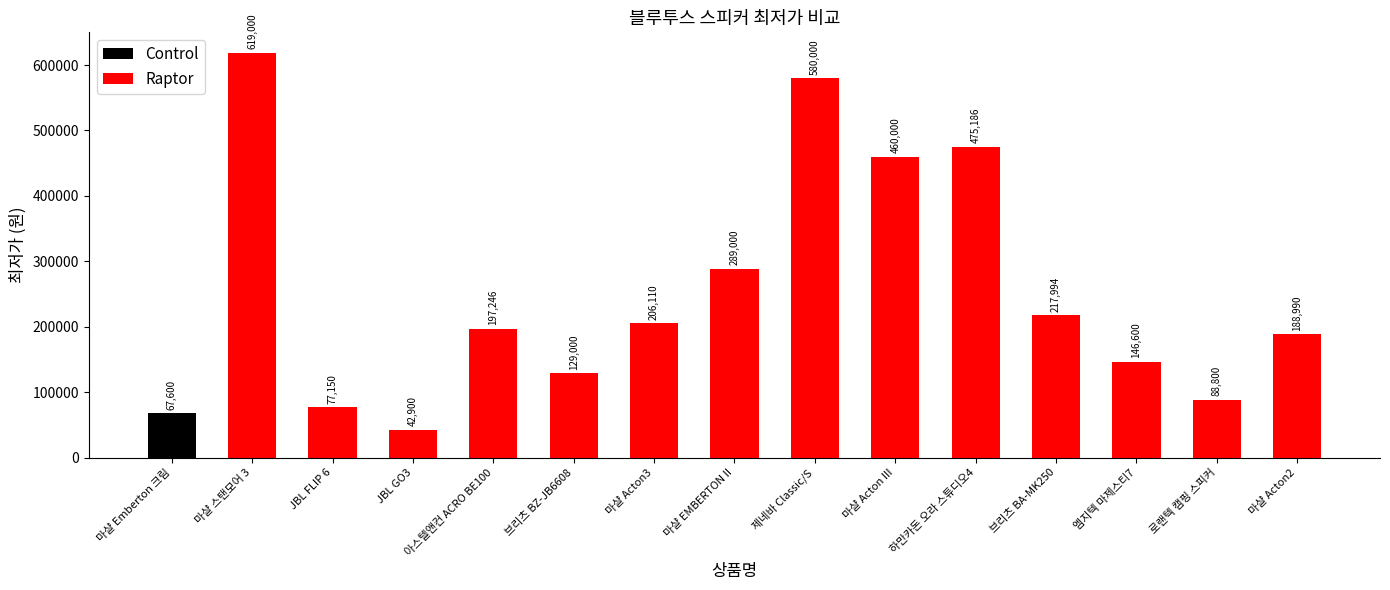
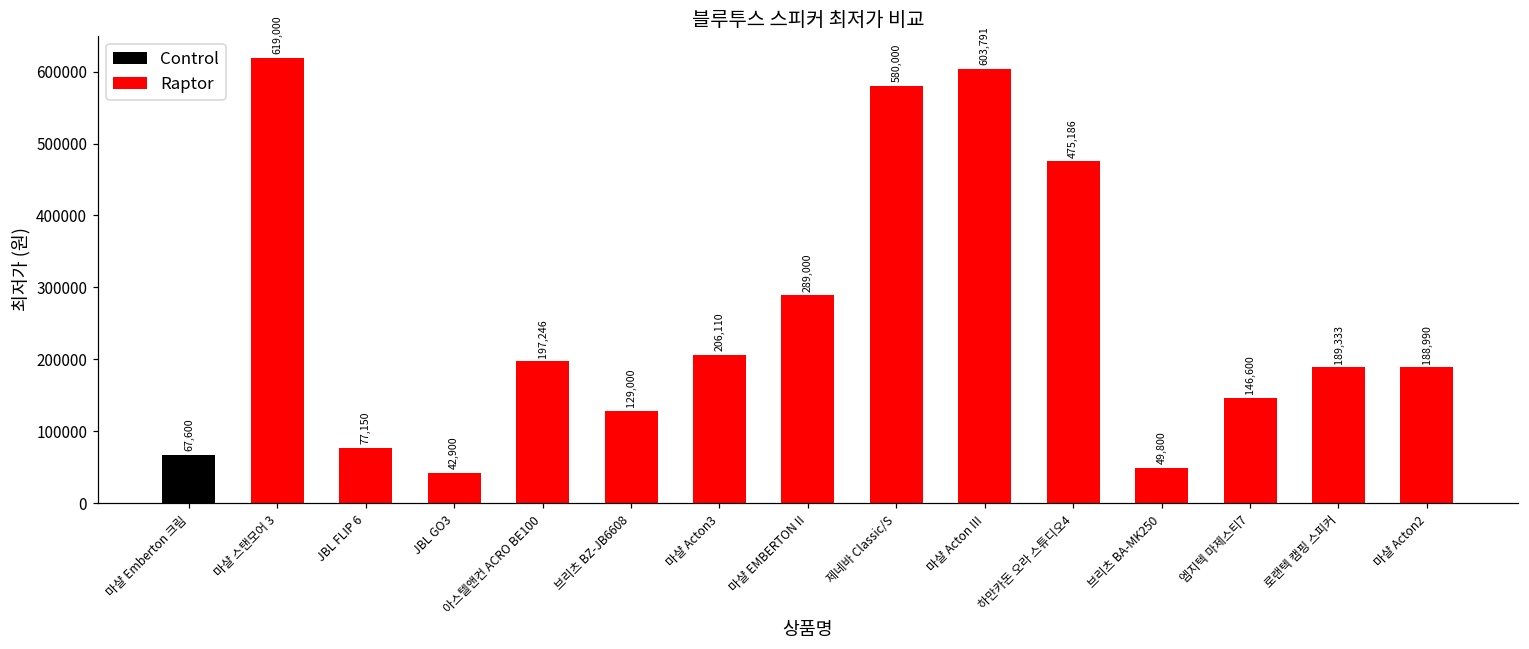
마샬 Acton III: 460,000 -> 603,791
브리츠 BA-MK250: 217,994 -> 49,800
로랜텍 캠핑 스피커: 88,800 -> 189,333
